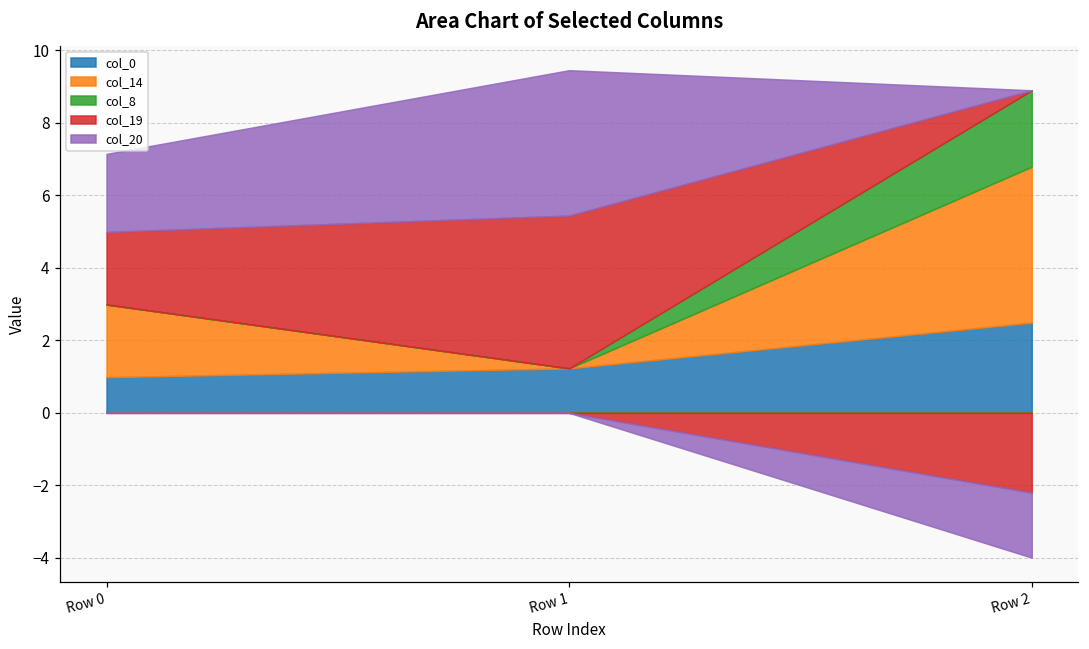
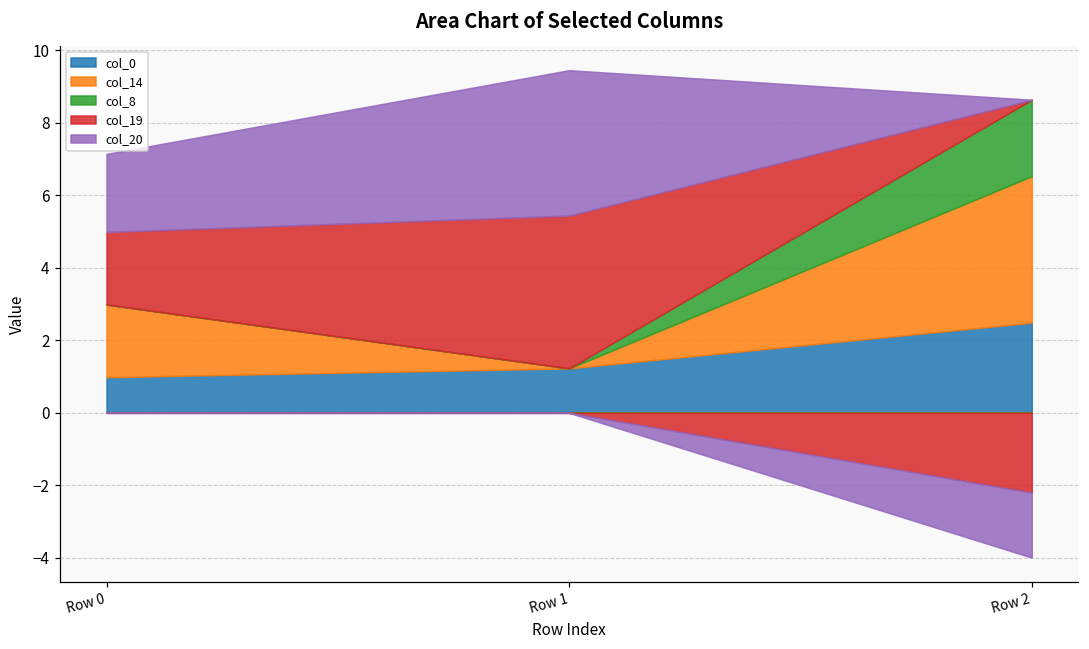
col_14, Row 2: 4.3 -> 4.0
